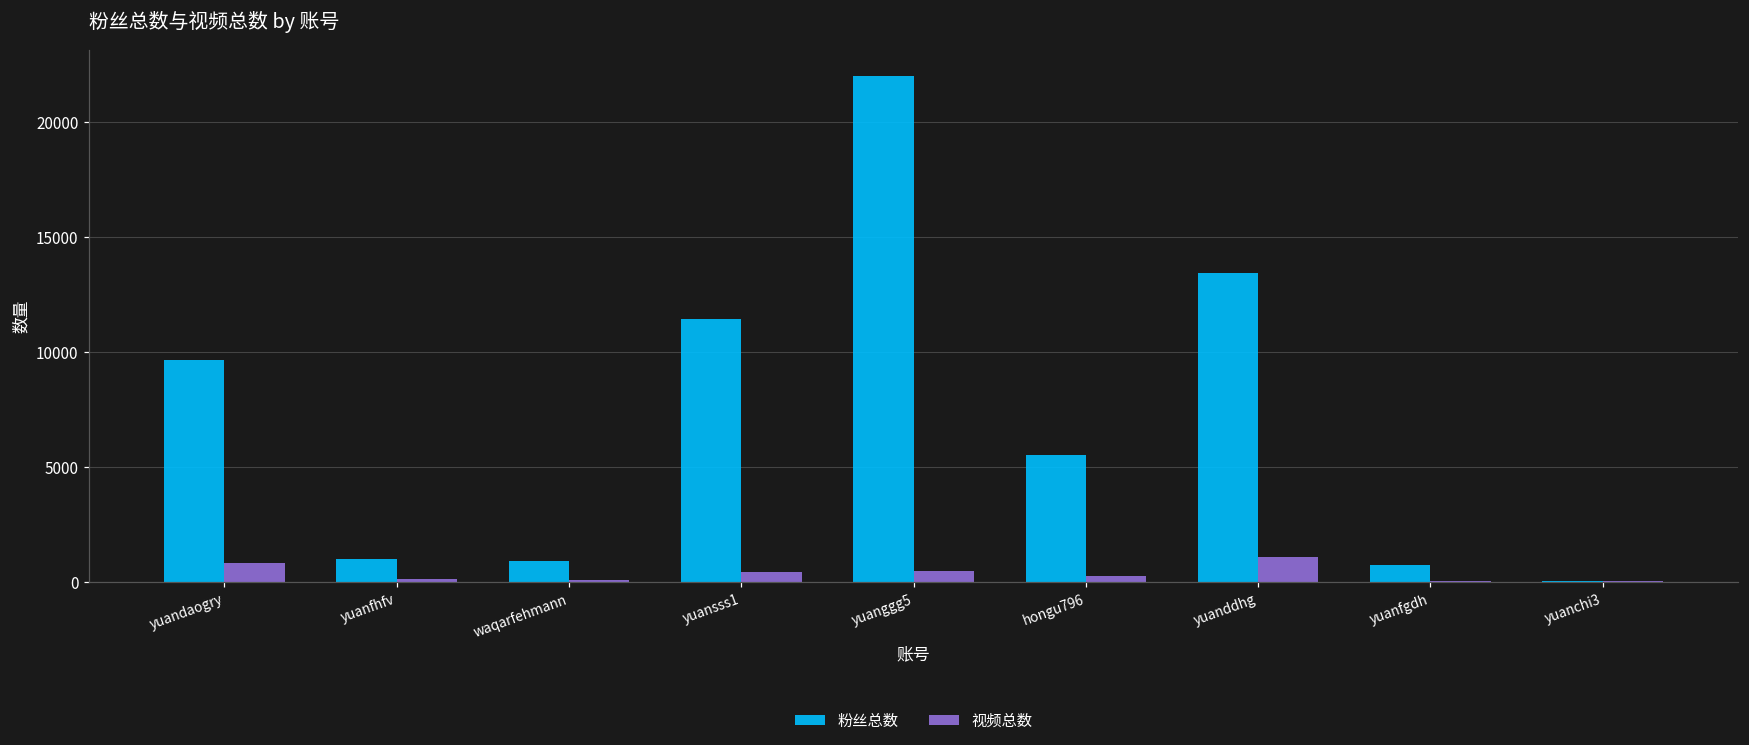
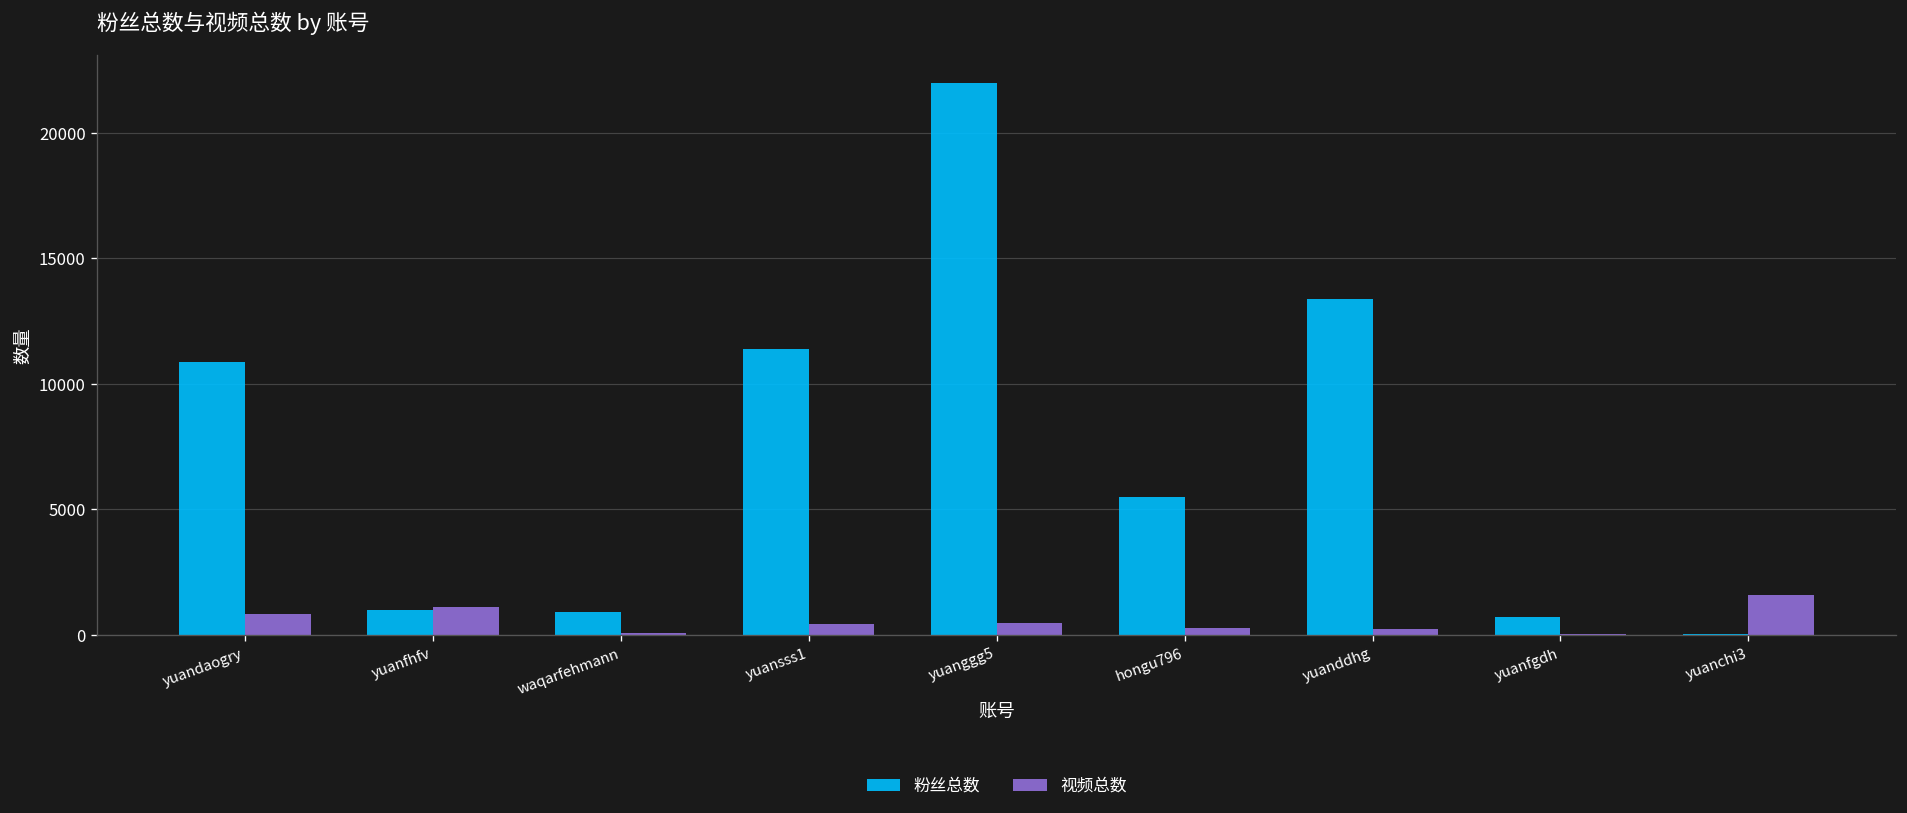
粉丝总数, yuandaogry: 9600 -> 10900
视频总数, yuanfhfv: 100 -> 1100
视频总数, yuanddhg: 1100 -> 200
视频总数, yuanchi3: 0 -> 1600
